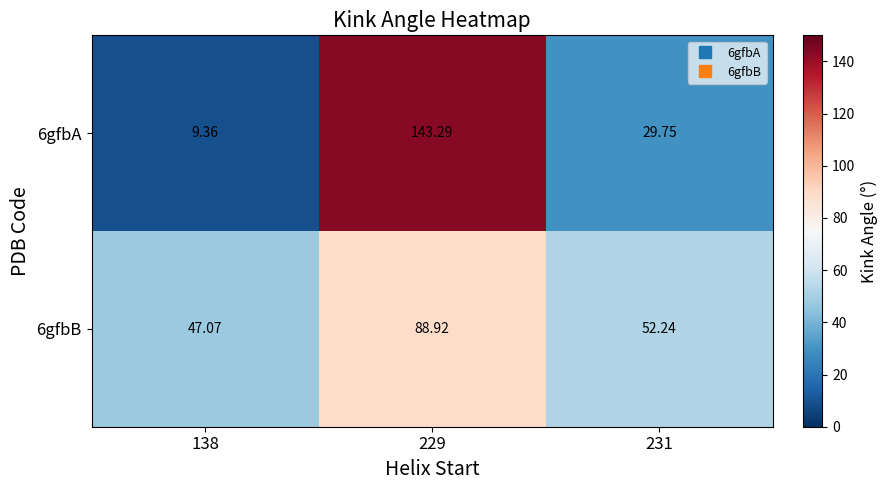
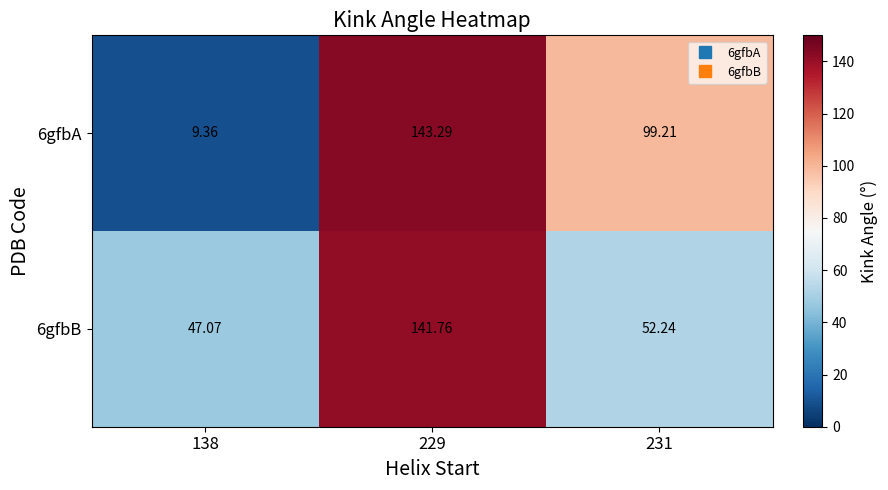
6gfbA, 231: 29.75 -> 99.21
6gfbB, 229: 88.92 -> 141.76
